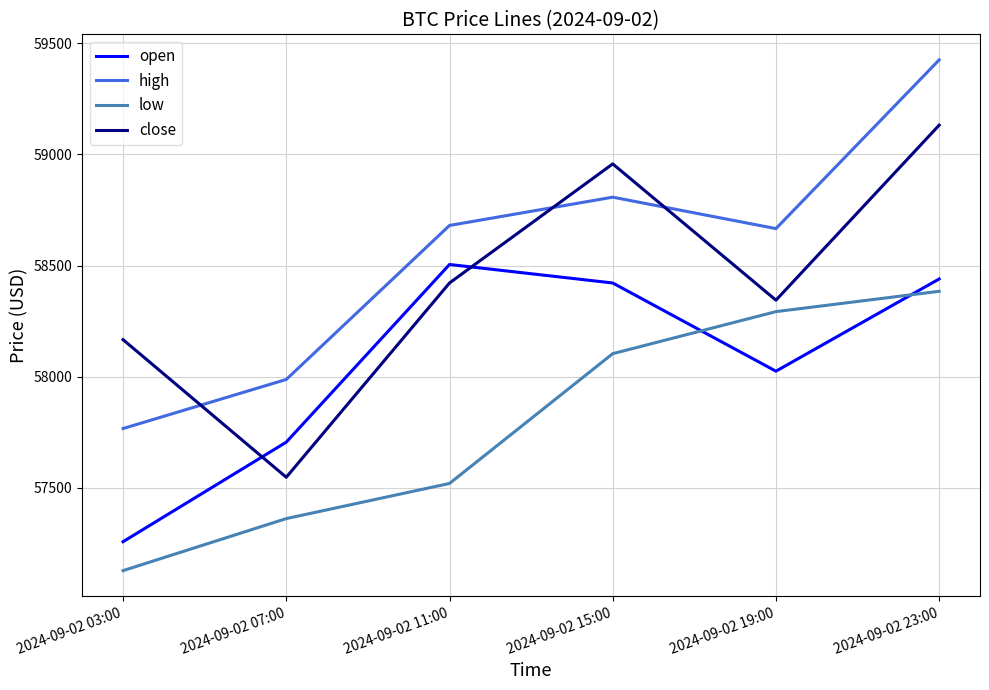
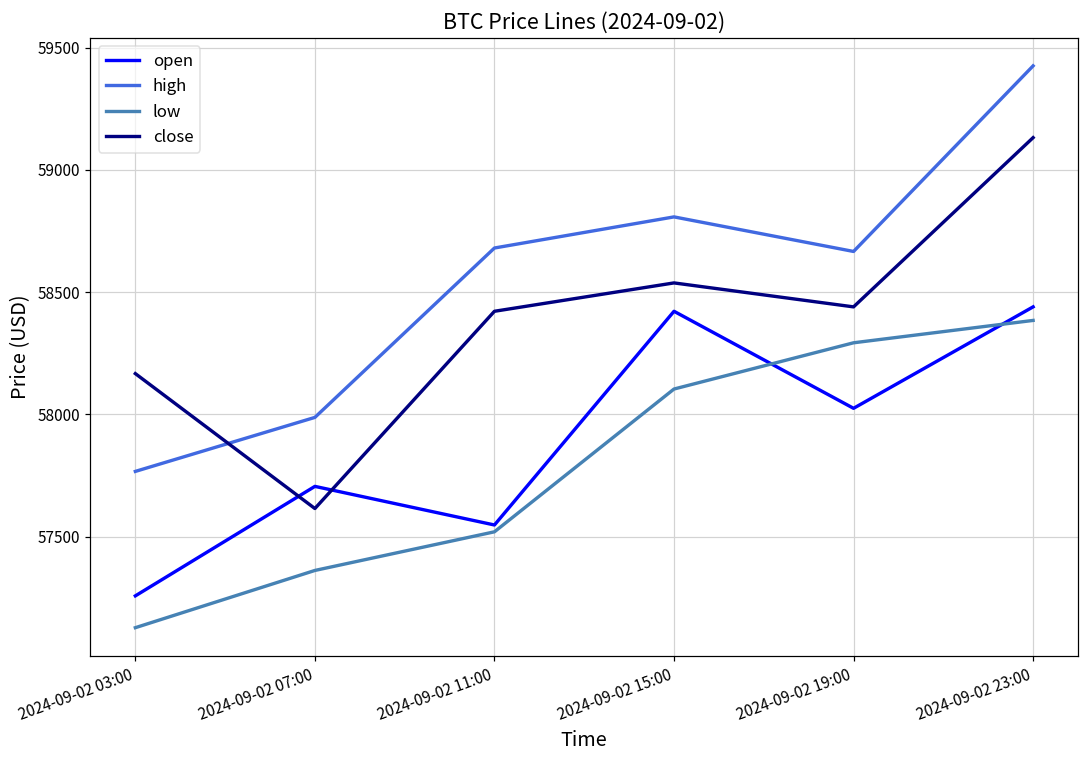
close, 2024-09-02 07:00: 57550 -> 57620
open, 2024-09-02 11:00: 58510 -> 57550
close, 2024-09-02 15:00: 58960 -> 58540
close, 2024-09-02 19:00: 58340 -> 58440
